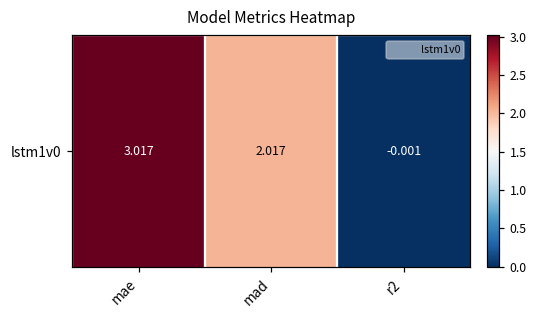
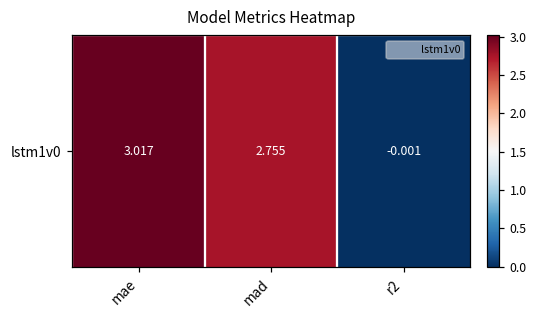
lstm1v0, mad: 2.017 -> 2.755
